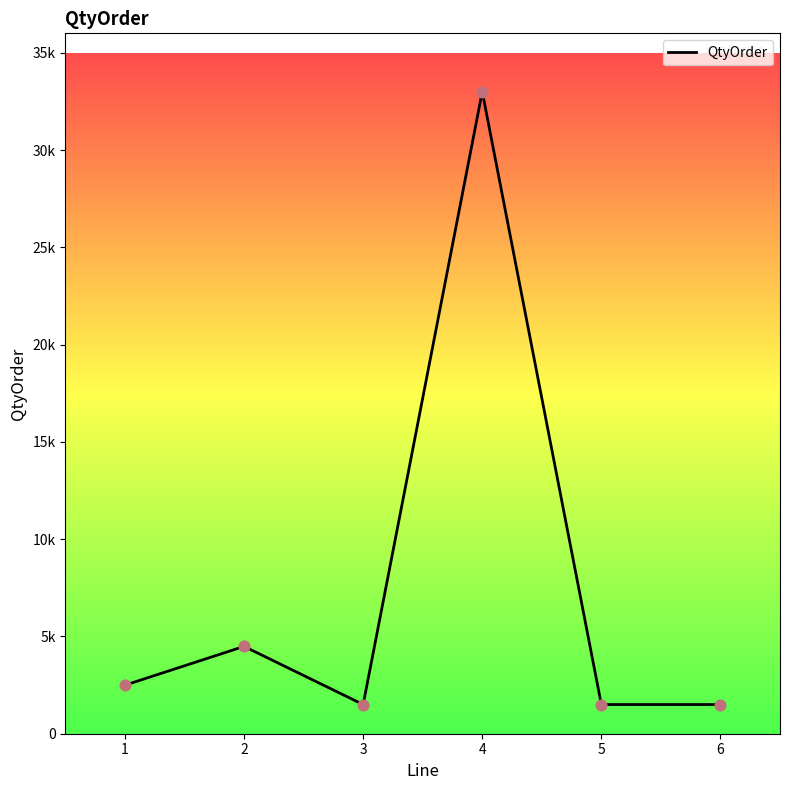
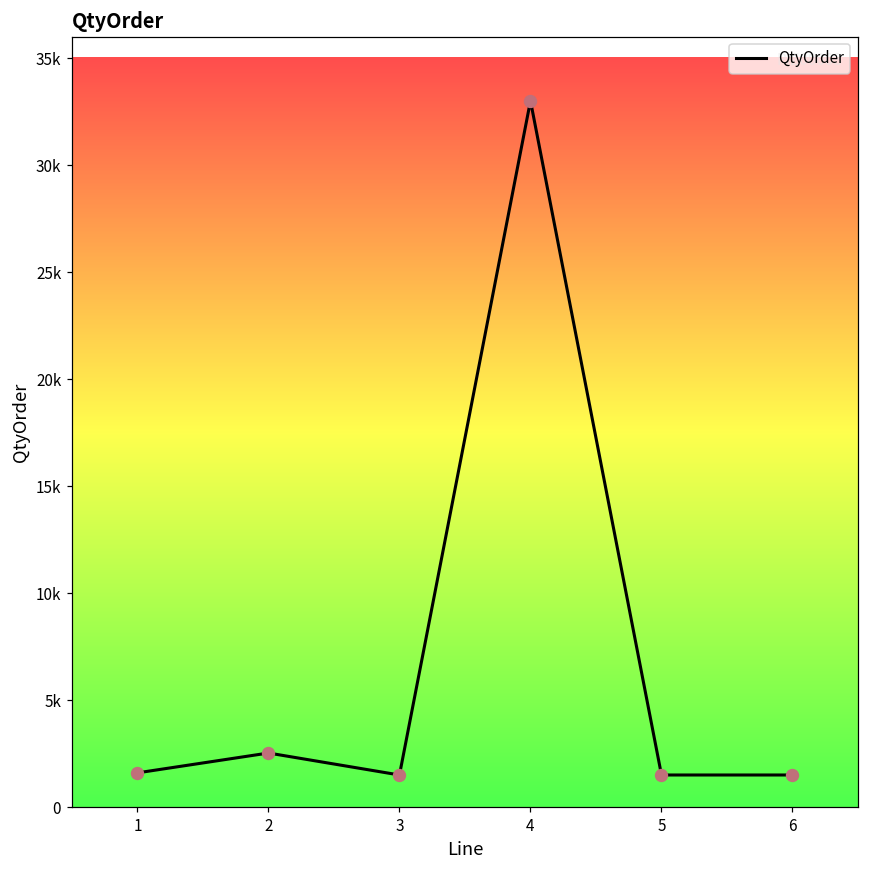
1: 2500 -> 1600
2: 4500 -> 2500
